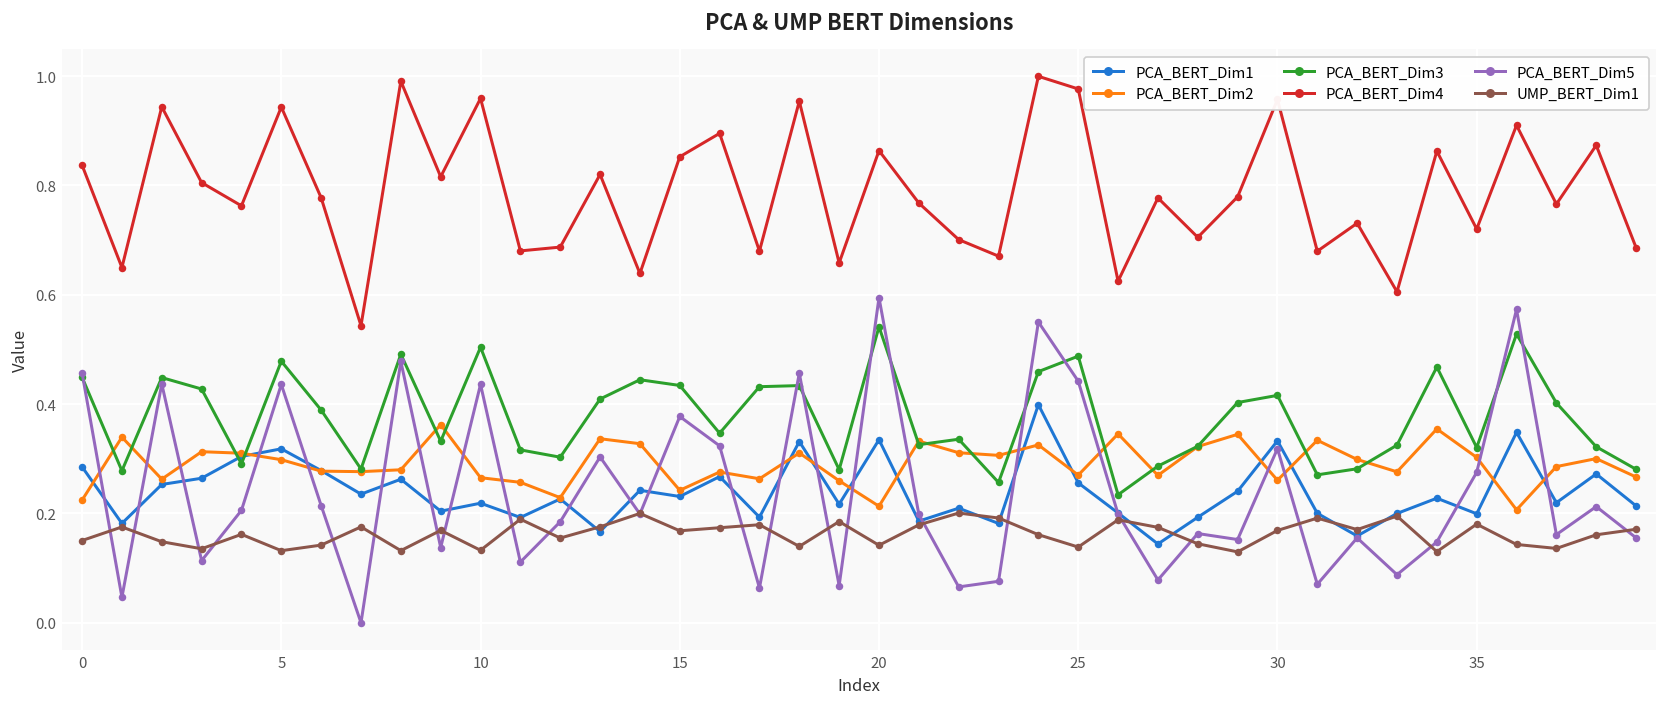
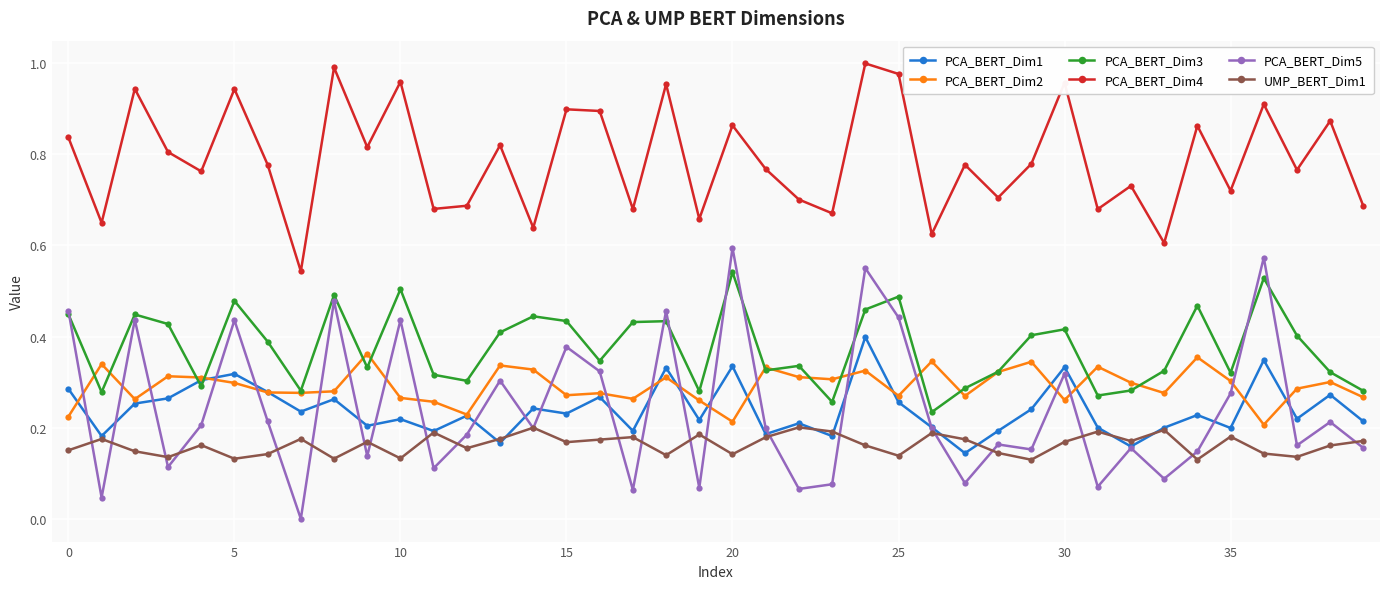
PCA_BERT_Dim2, 15: 0.24 -> 0.27
PCA_BERT_Dim4, 15: 0.85 -> 0.90
